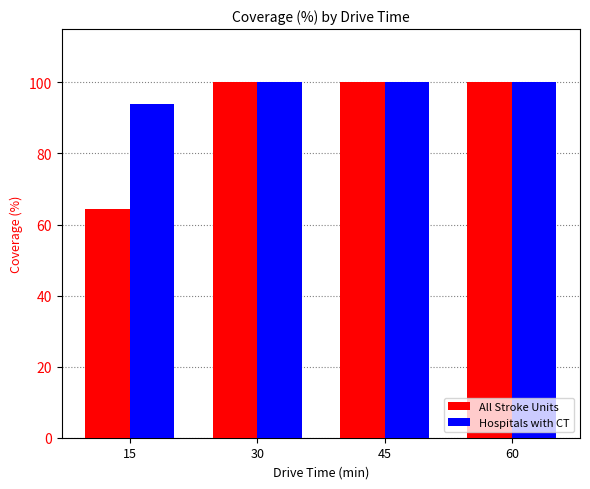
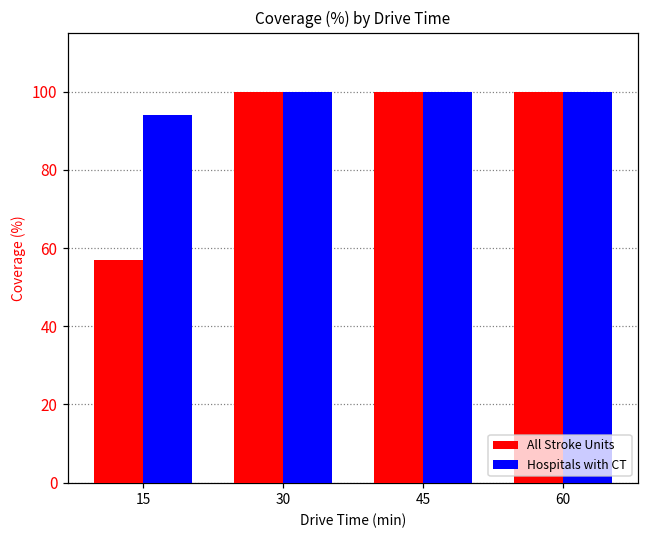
All Stroke Units, 15: 64 -> 57
